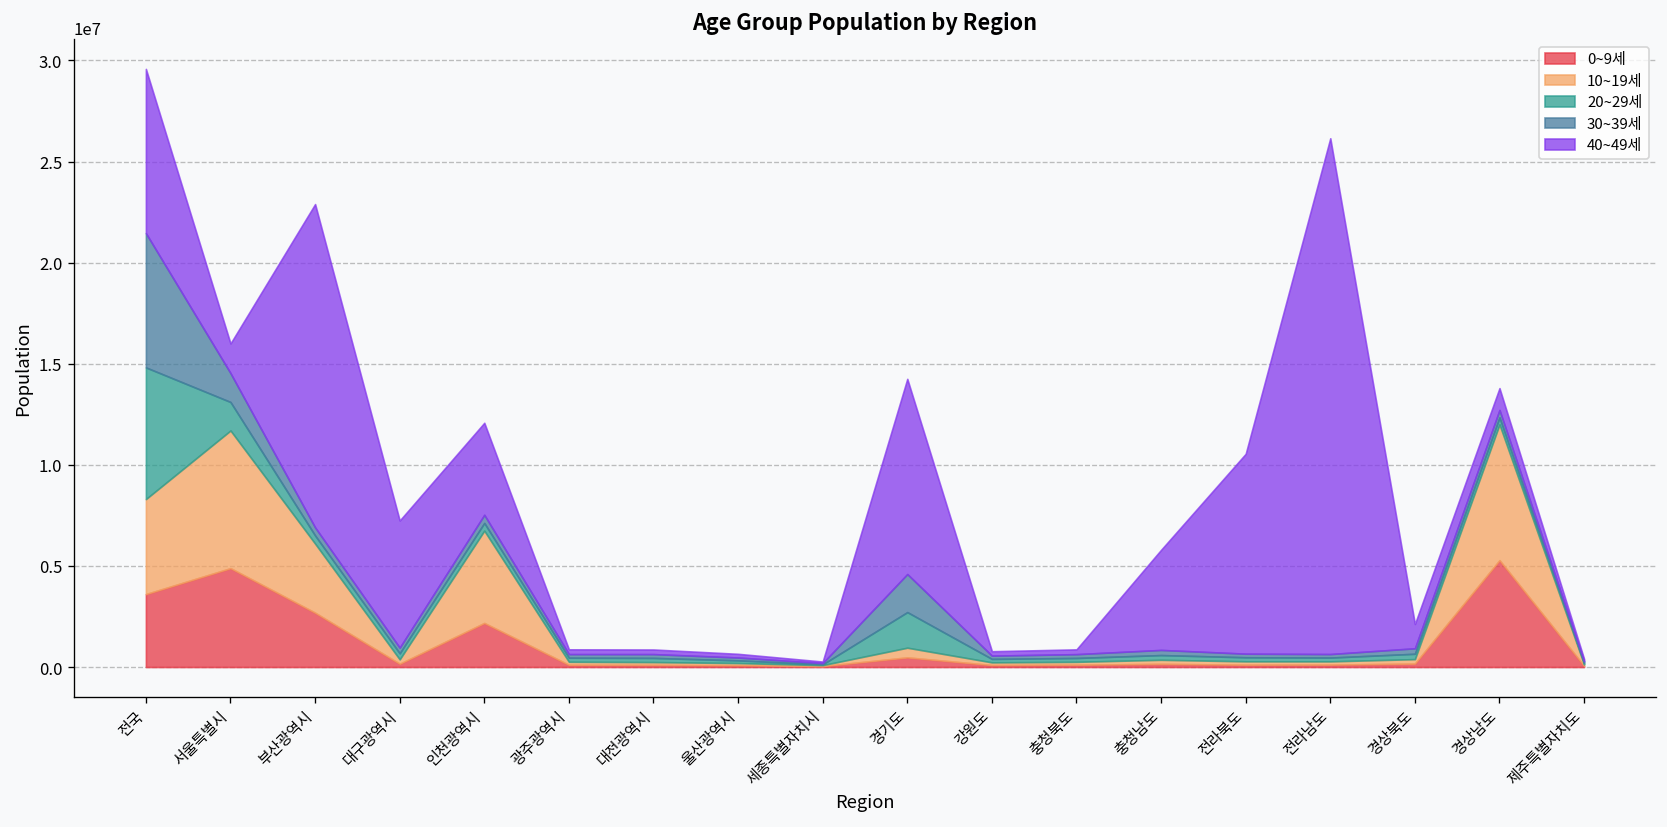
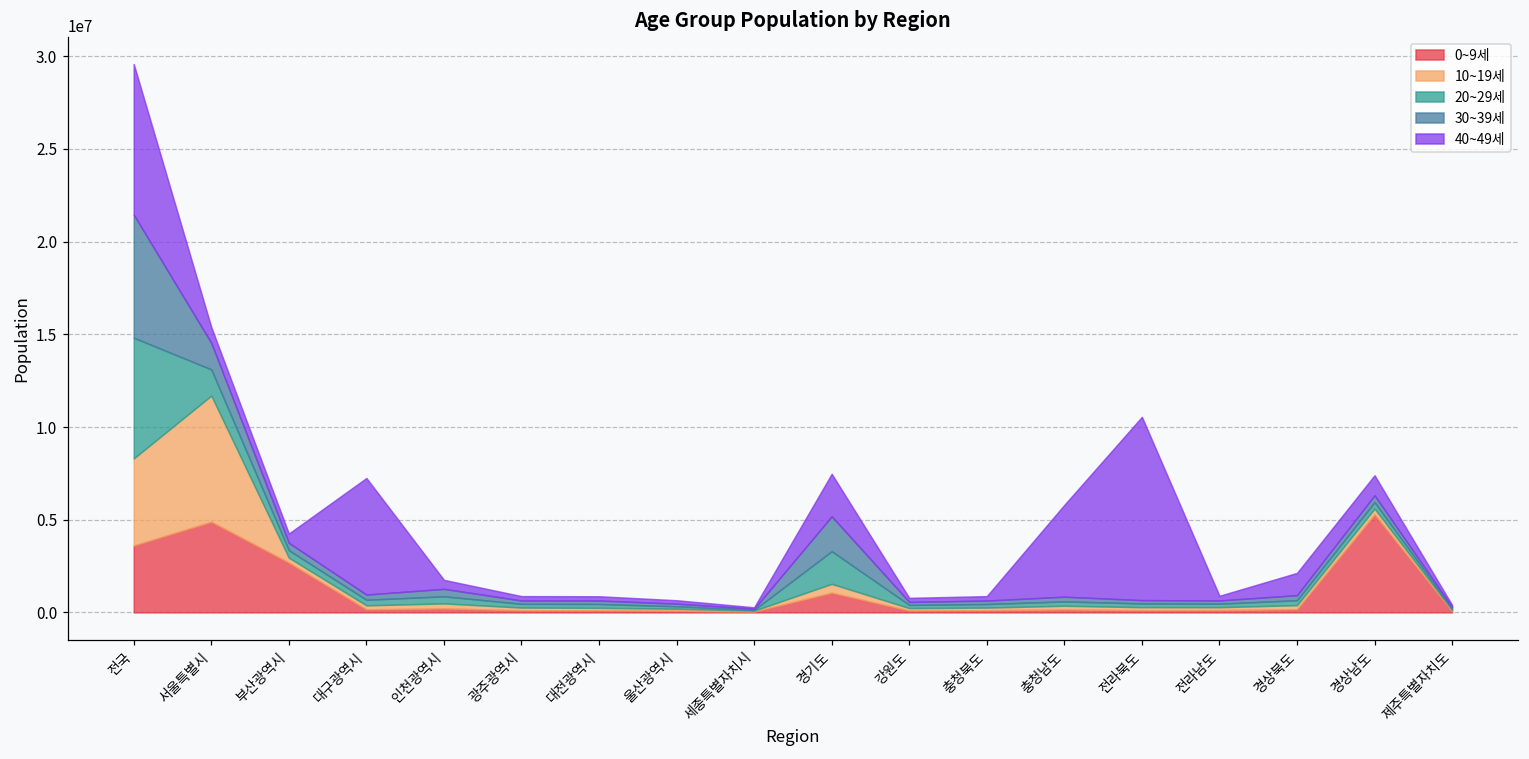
40~49세, 서울특별시: 1500000 -> 900000
10~19세, 부산광역시: 3400000 -> 300000
40~49세, 부산광역시: 16000000 -> 500000
0~9세, 인천광역시: 2200000 -> 200000
10~19세, 인천광역시: 4600000 -> 300000
40~49세, 인천광역시: 4500000 -> 500000
0~9세, 경기도: 500000 -> 1100000
40~49세, 경기도: 9700000 -> 2300000
40~49세, 전라남도: 25500000 -> 300000
10~19세, 경상남도: 6700000 -> 300000
